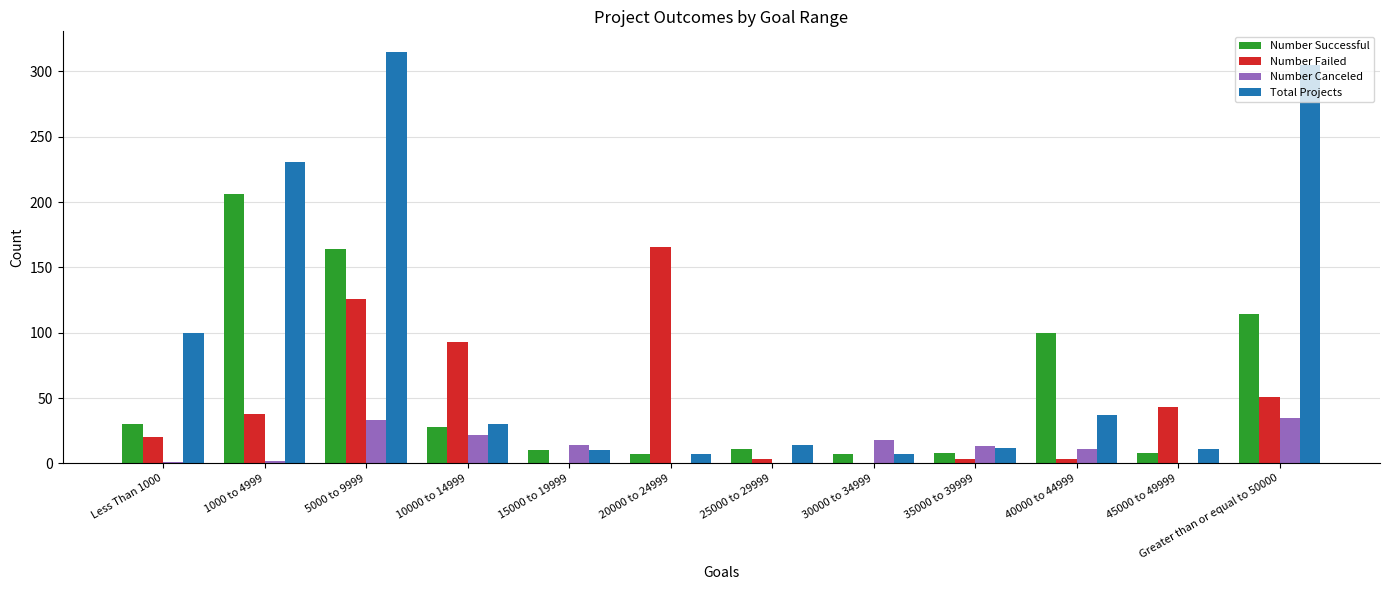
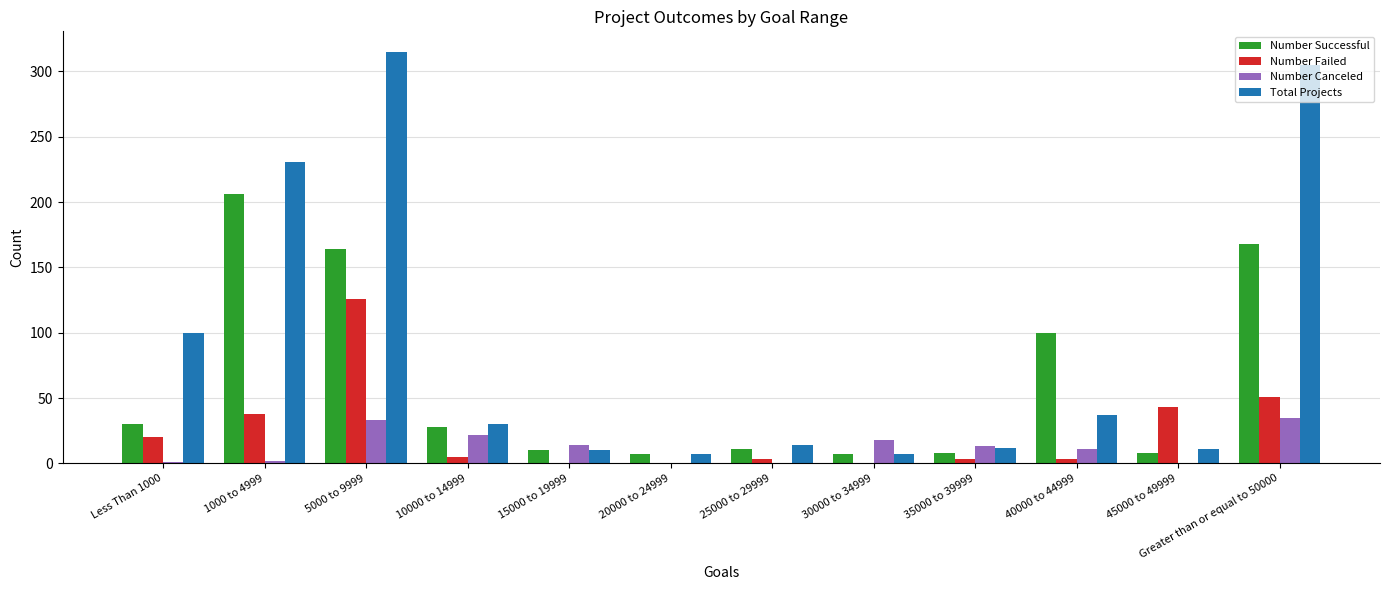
Number Failed, 10000 to 14999: 93 -> 5
Number Failed, 20000 to 24999: 166 -> 0
Number Successful, Greater than or equal to 50000: 114 -> 168
